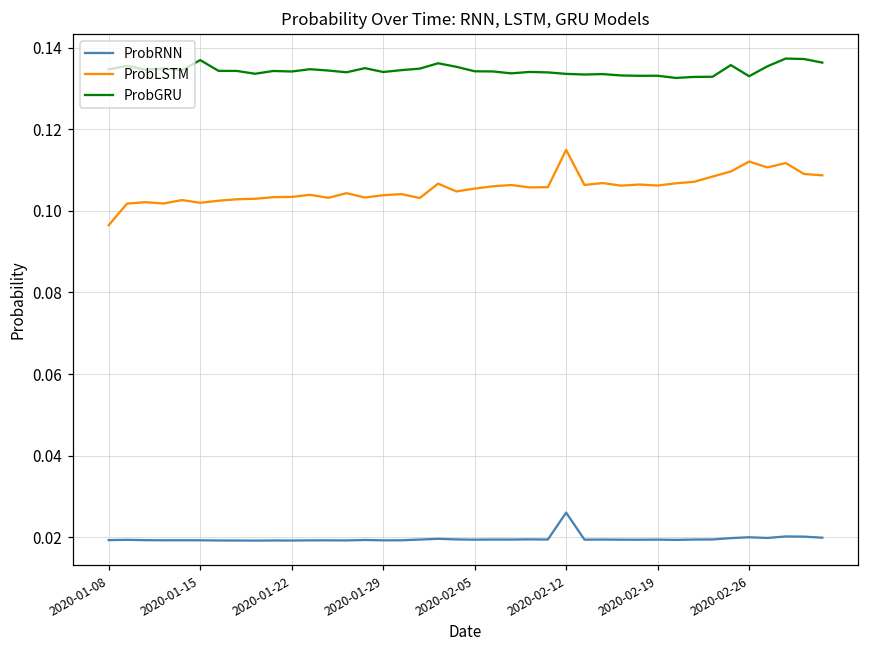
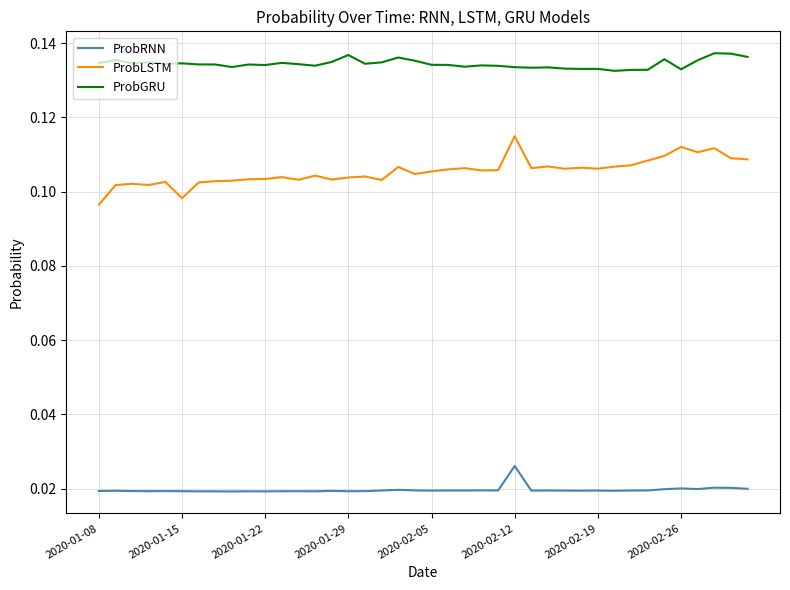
ProbLSTM, 2020-01-15: 0.102 -> 0.098
ProbGRU, 2020-01-15: 0.137 -> 0.135
ProbGRU, 2020-01-29: 0.134 -> 0.137
